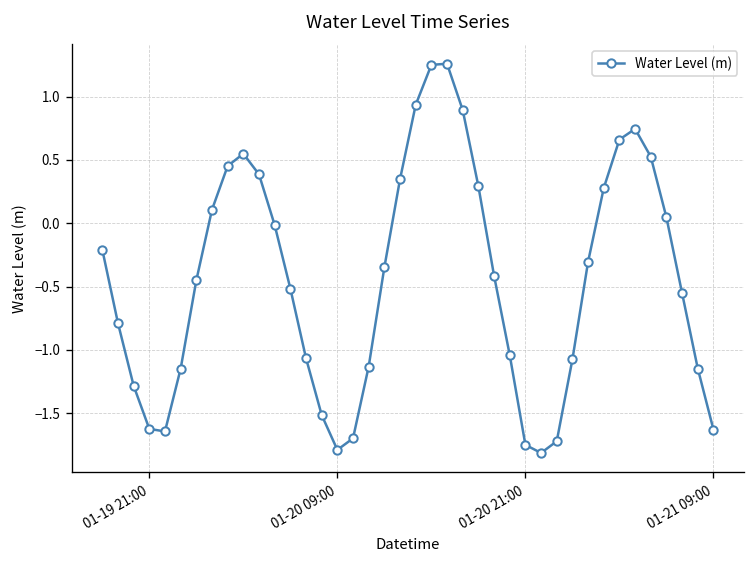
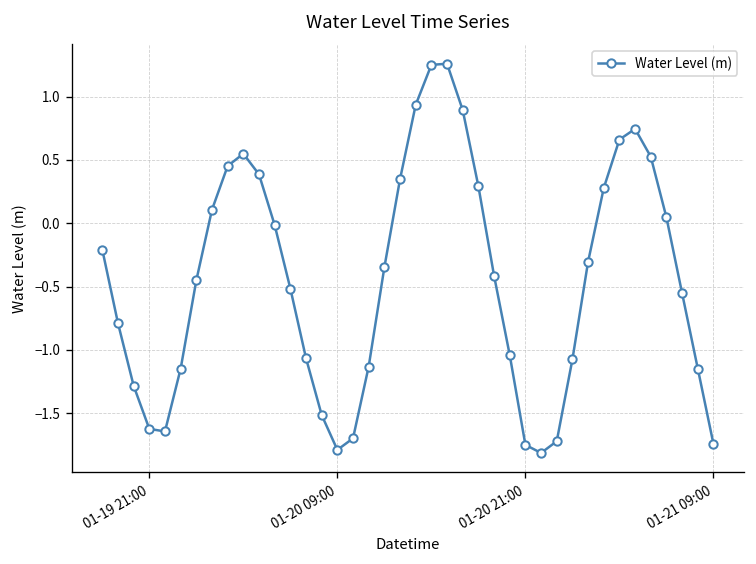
01-21 09:00: -1.63 -> -1.74
